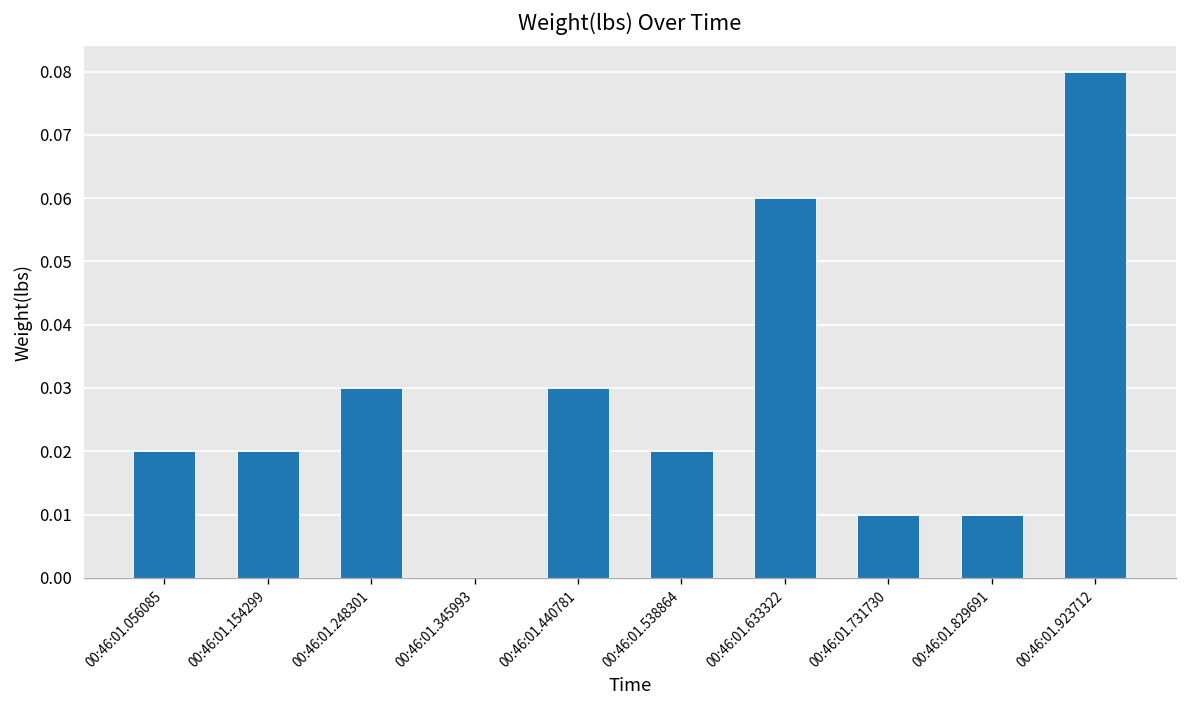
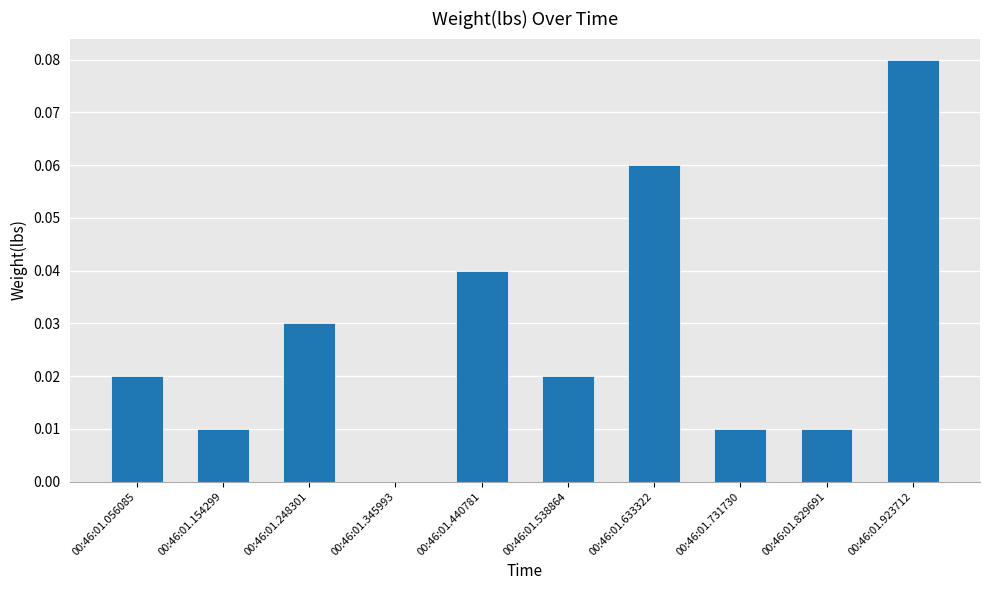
00:46:01.154299: 0.02 -> 0.01
00:46:01.440781: 0.03 -> 0.04
